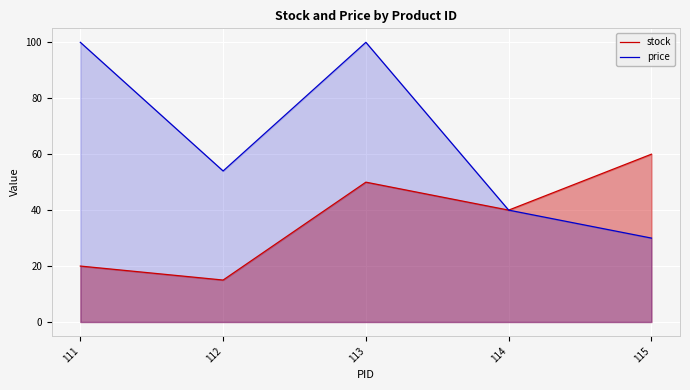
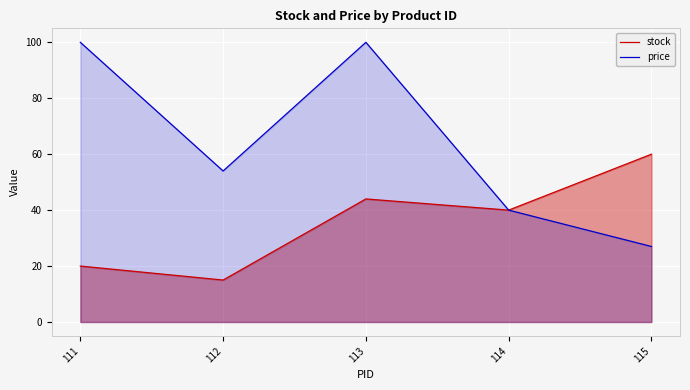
stock, 113: 50 -> 44
price, 115: 30 -> 27
